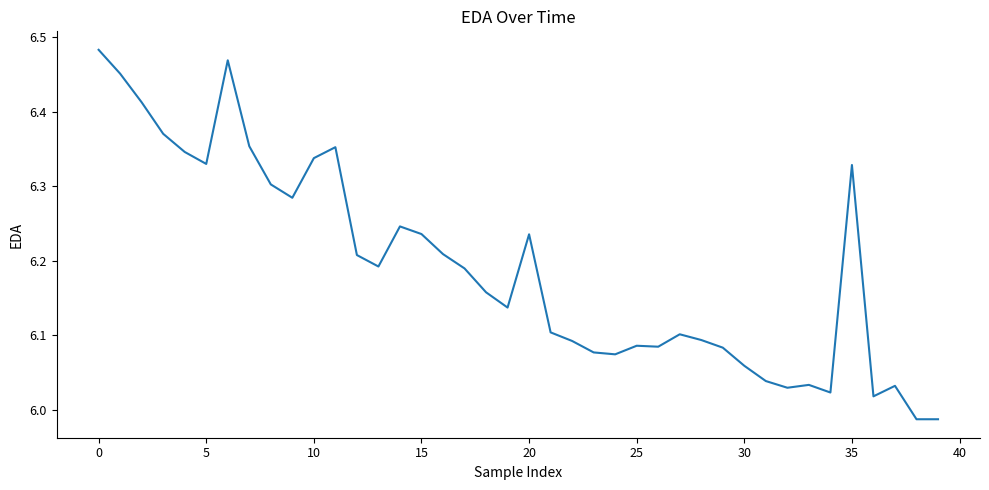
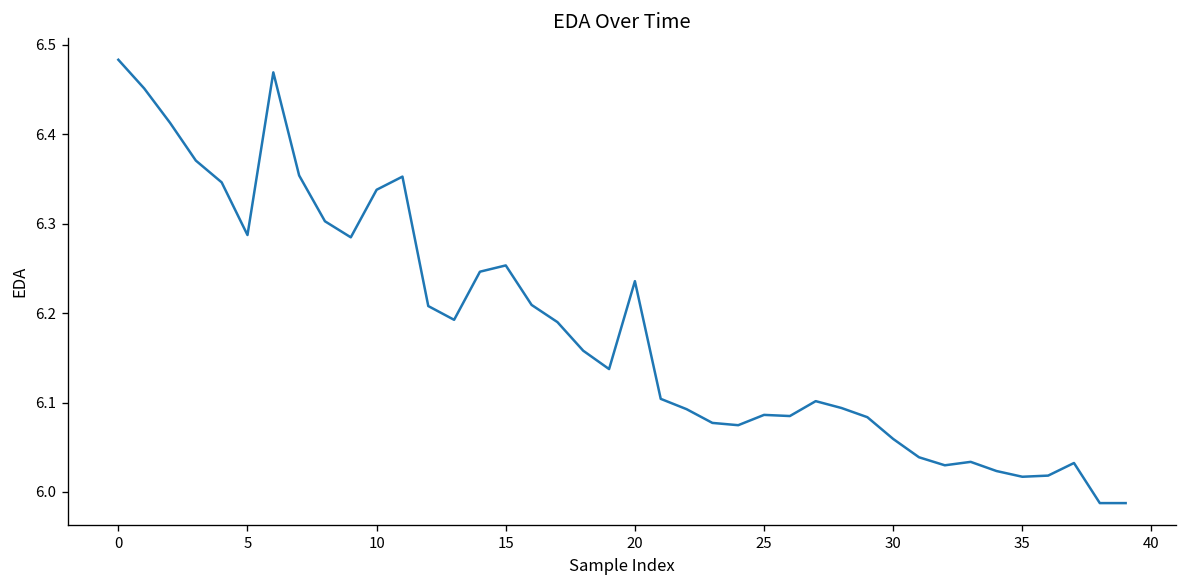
5: 6.33 -> 6.29
15: 6.24 -> 6.25
35: 6.33 -> 6.02
